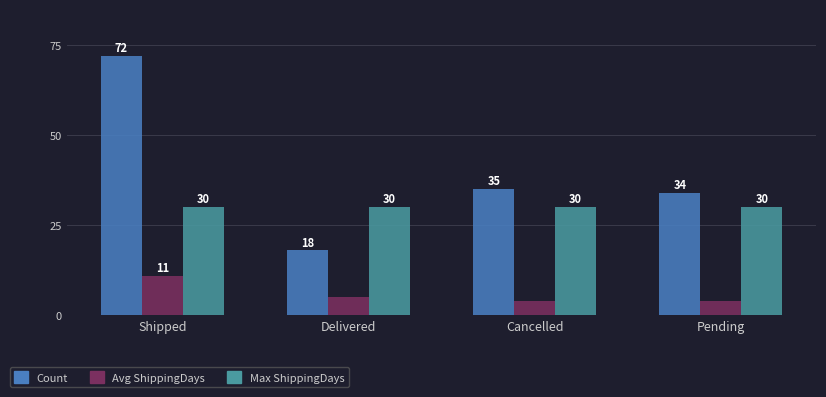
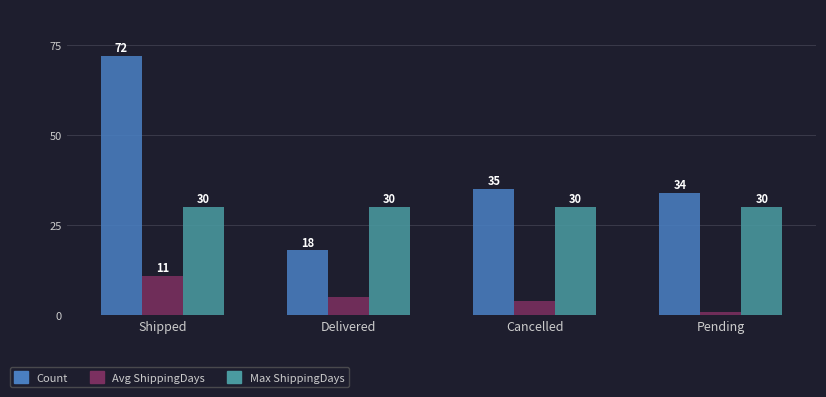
Avg ShippingDays, Pending: 4 -> 1
